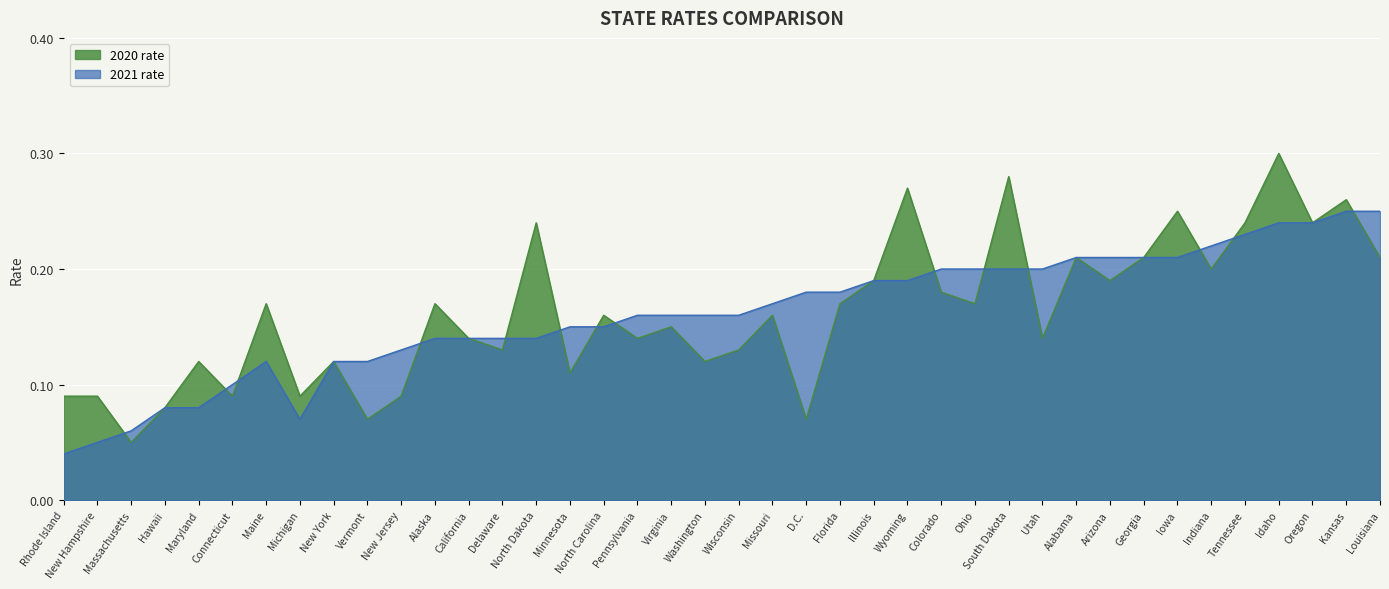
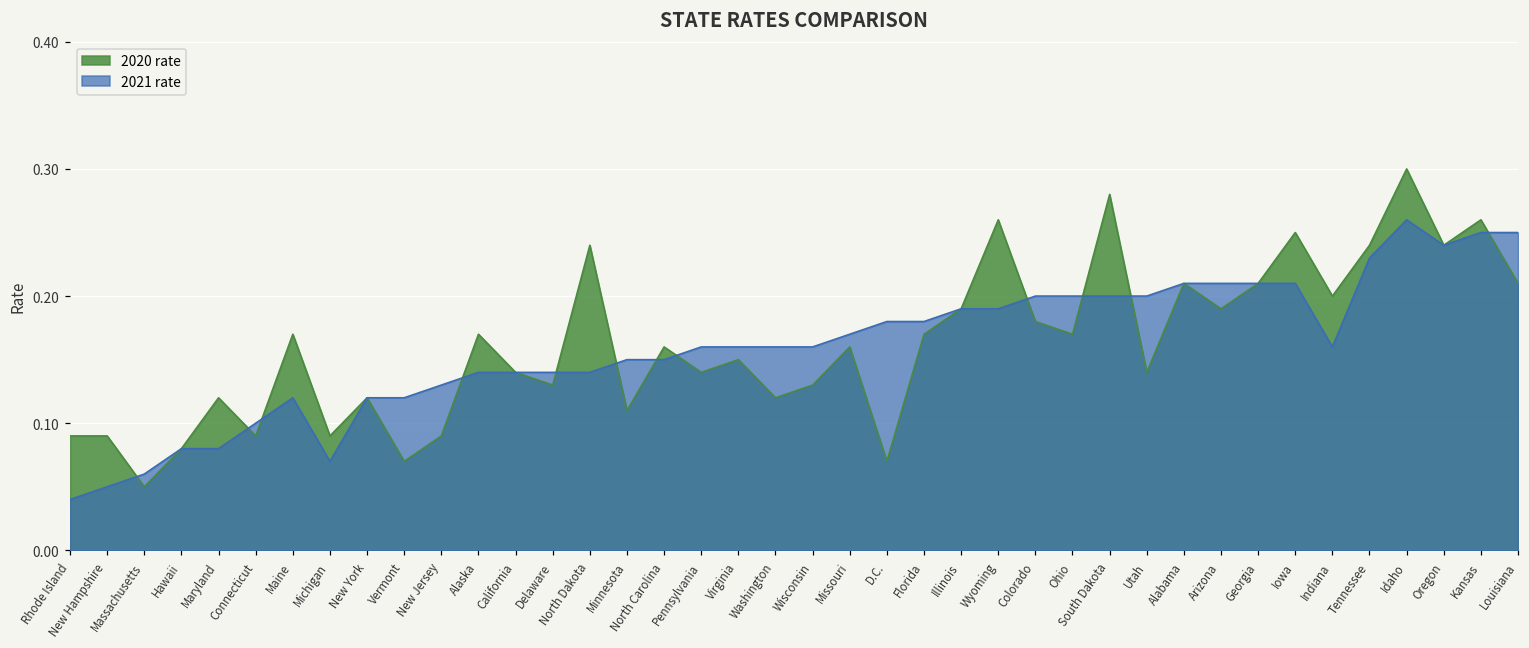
2020 rate, Wyoming: 0.27 -> 0.26
2021 rate, Indiana: 0.22 -> 0.16
2021 rate, Idaho: 0.24 -> 0.26
